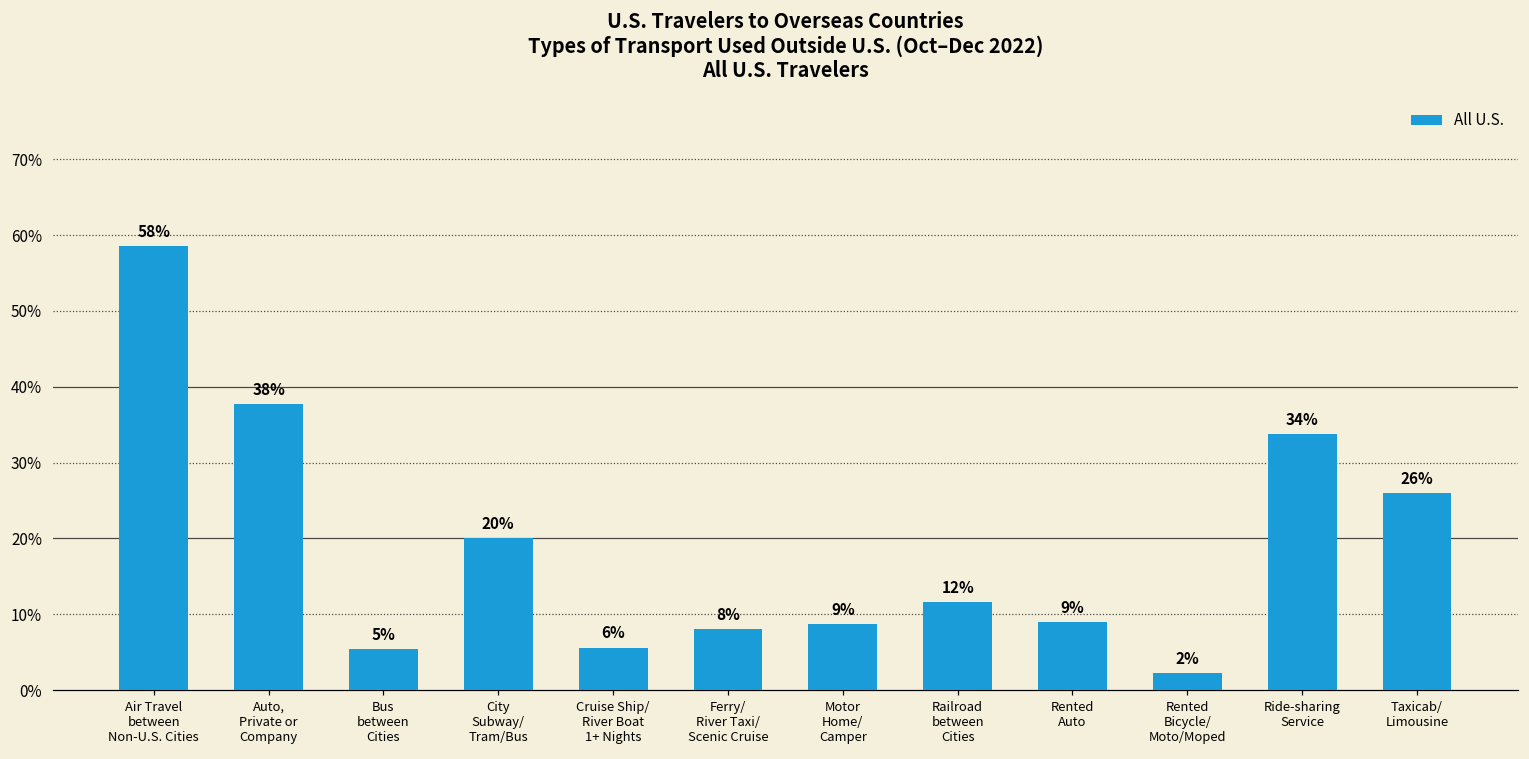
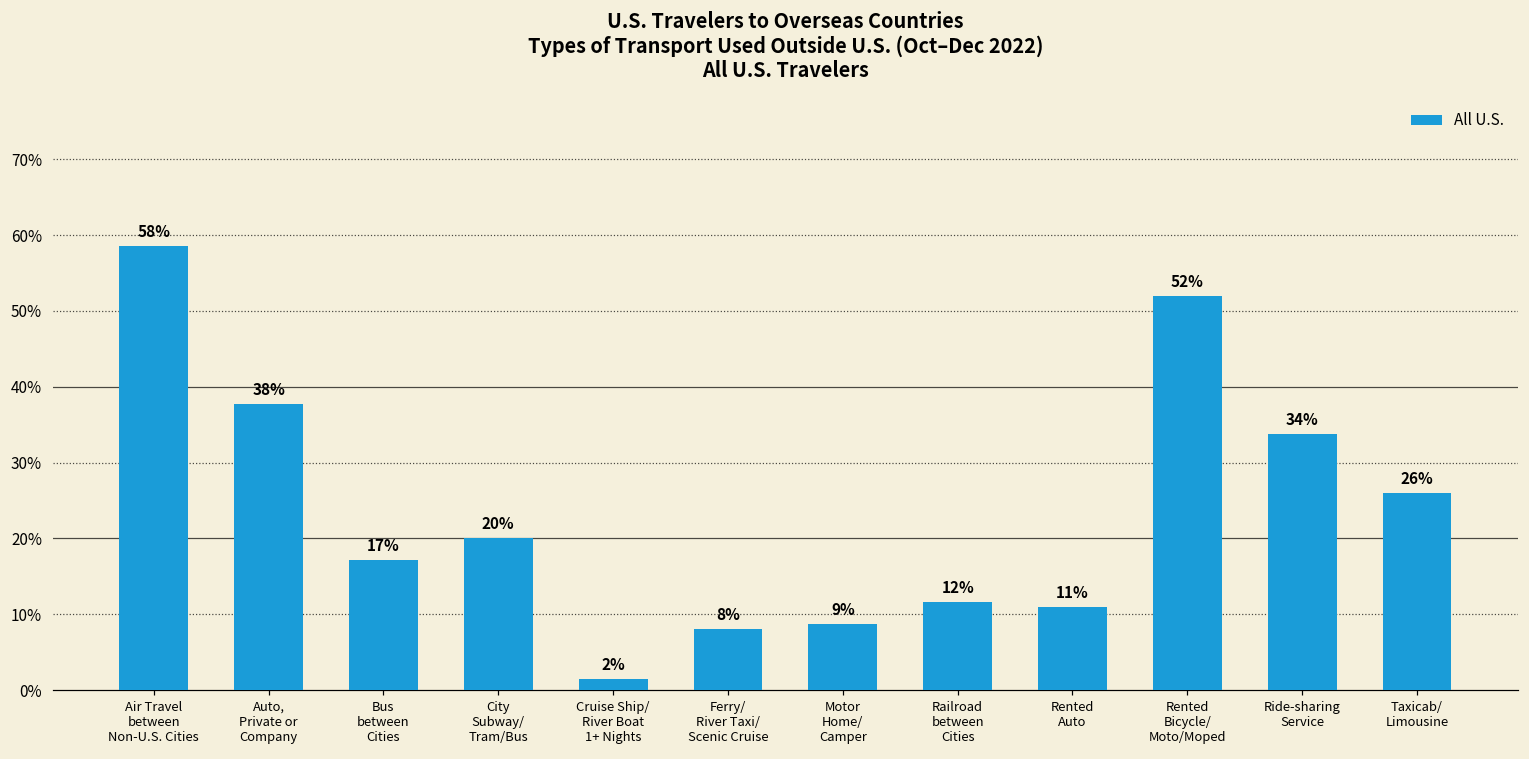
Bus between Cities: 5% -> 17%
Cruise Ship/ River Boat 1+ Nights: 6% -> 2%
Rented Auto: 9% -> 11%
Rented Bicycle/ Moto/Moped: 2% -> 52%
